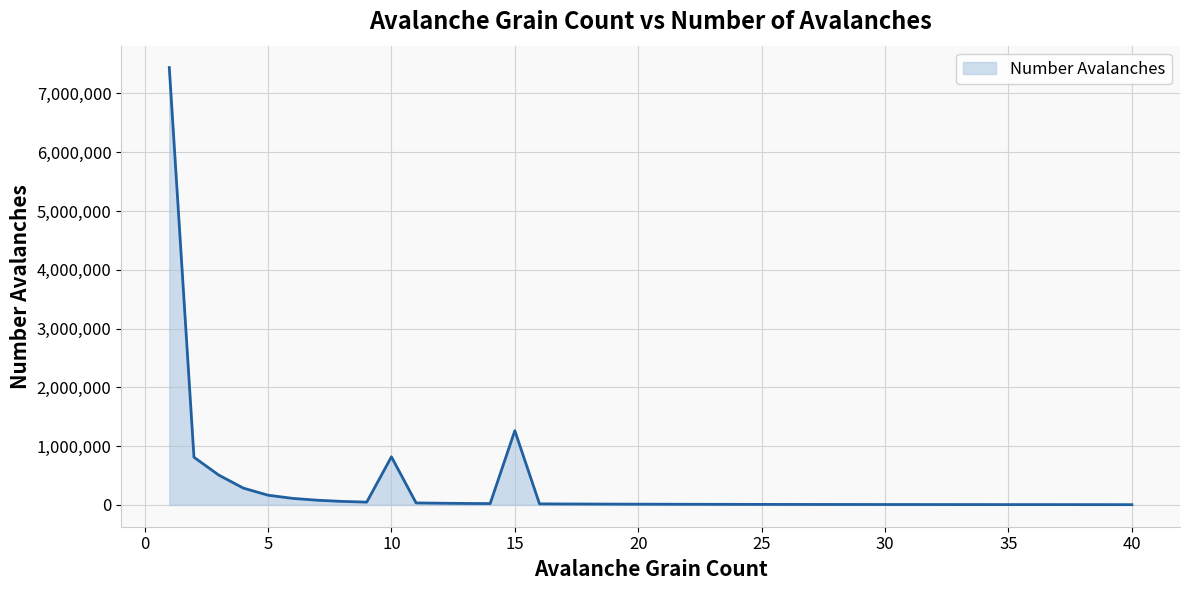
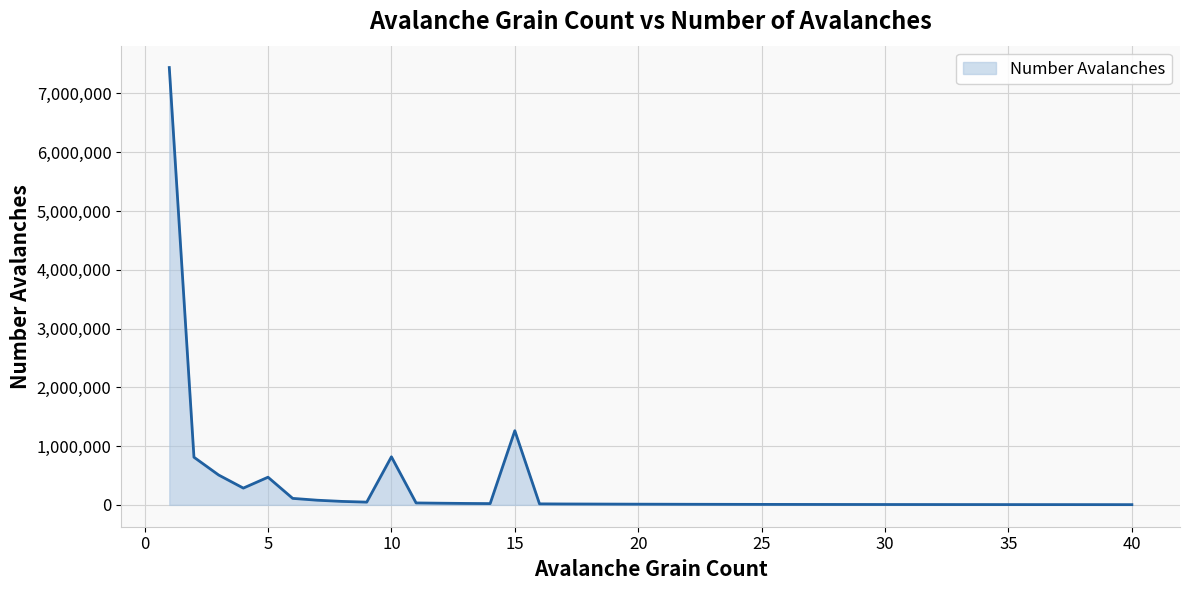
5: 200,000 -> 500,000
